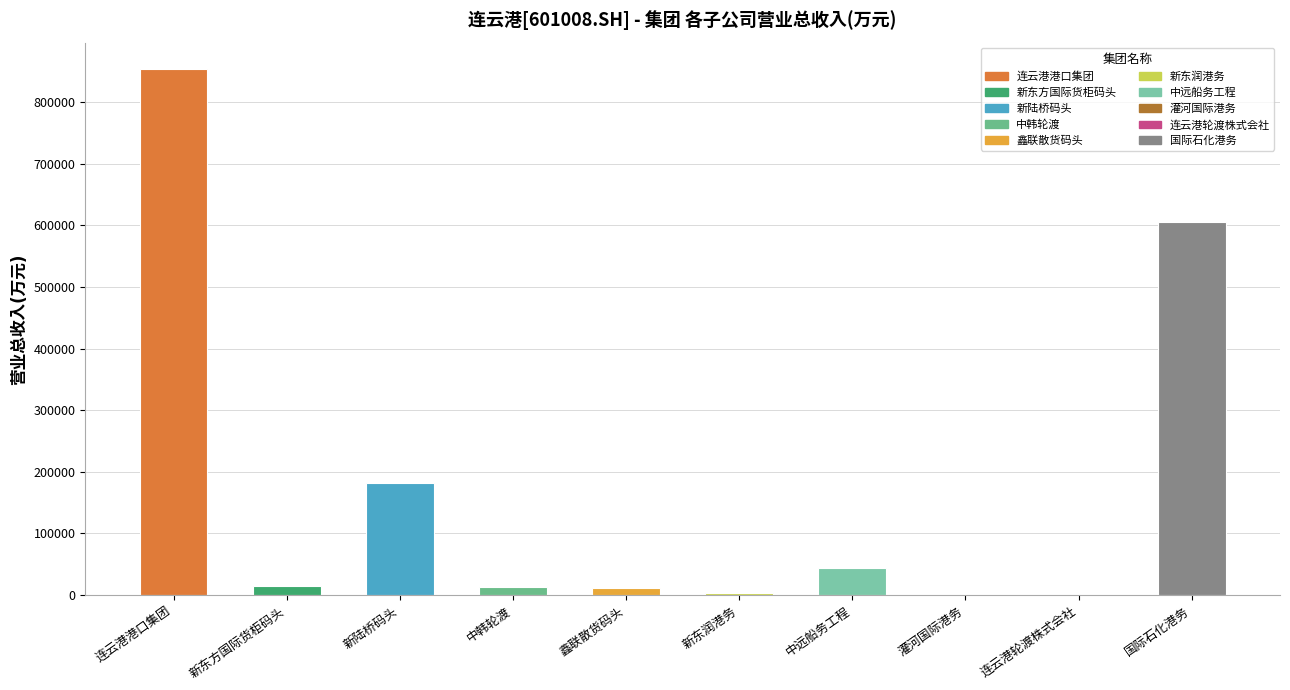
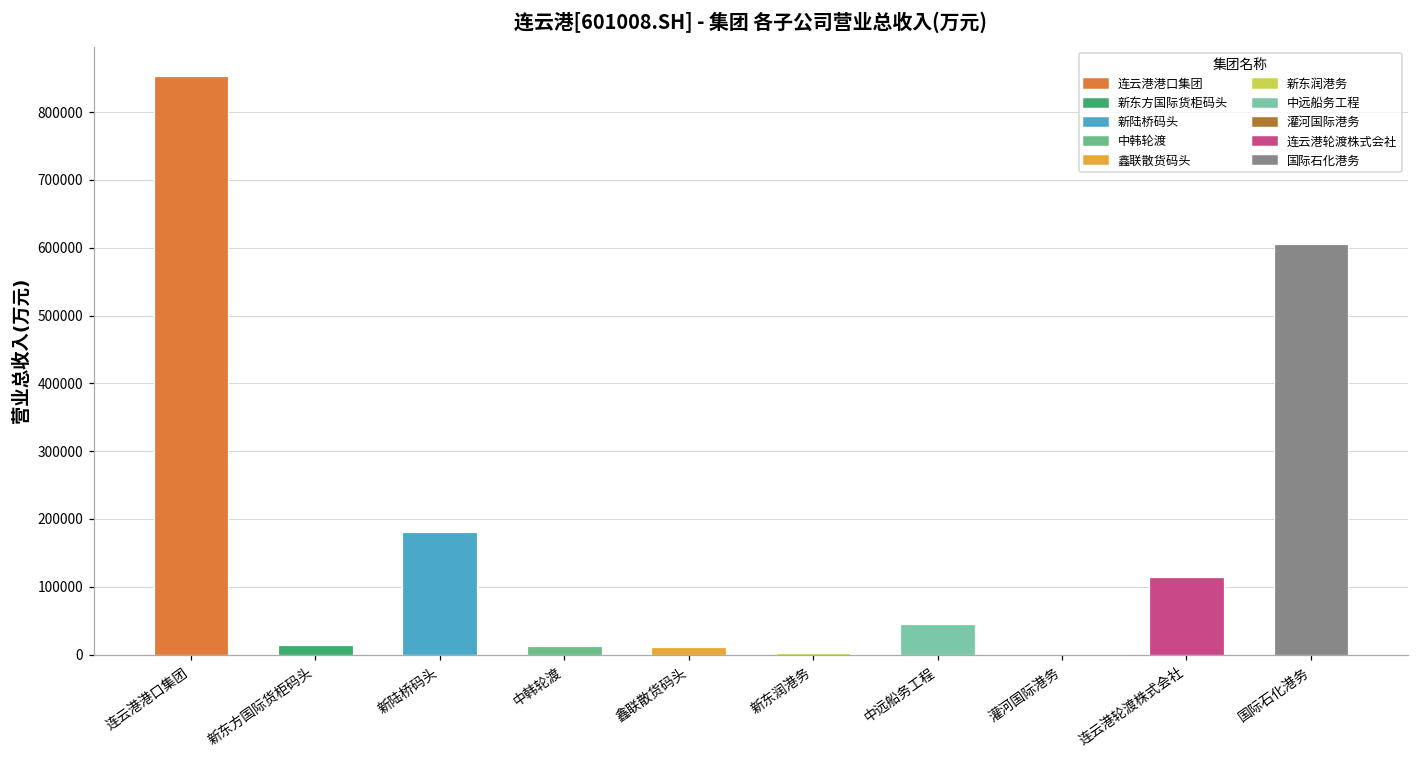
连云港轮渡株式会社: 0 -> 120000
